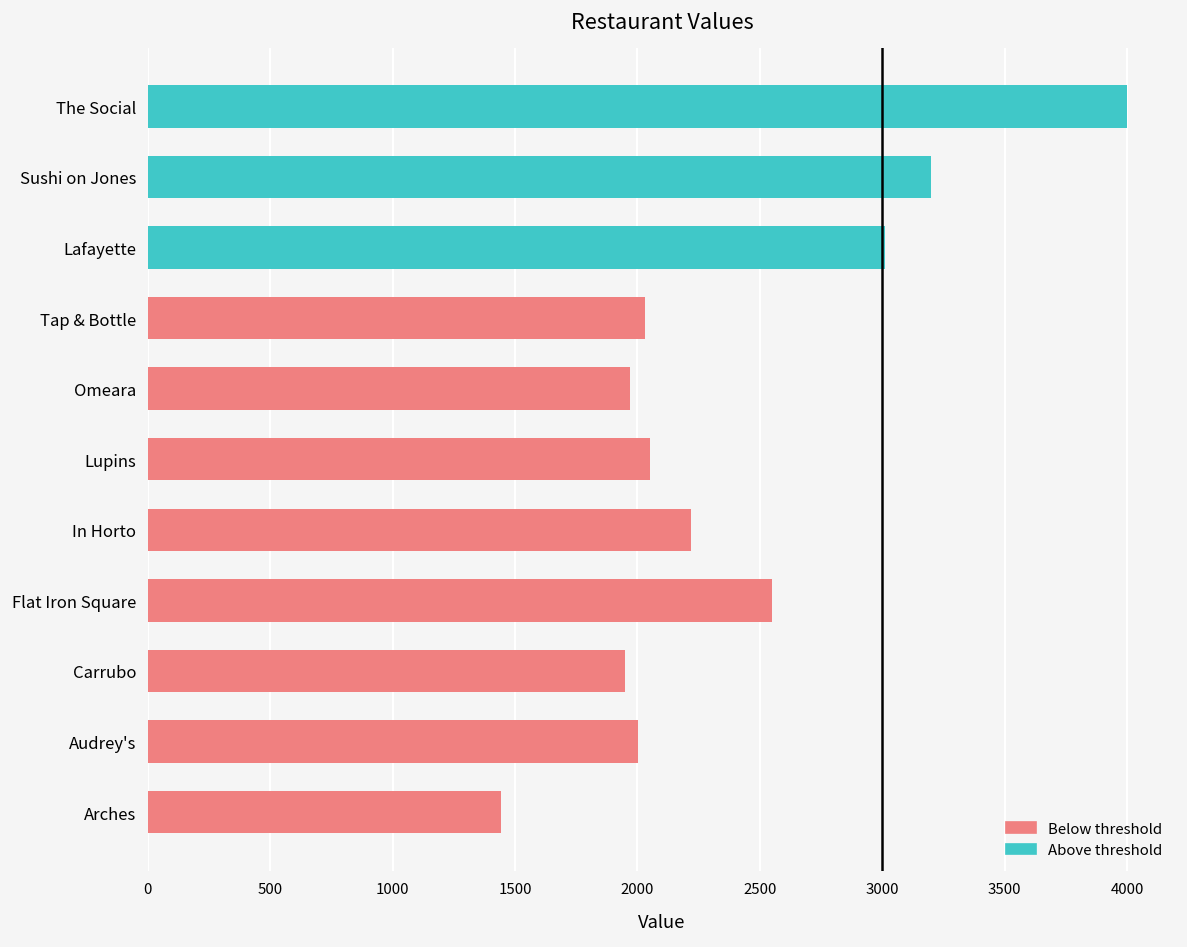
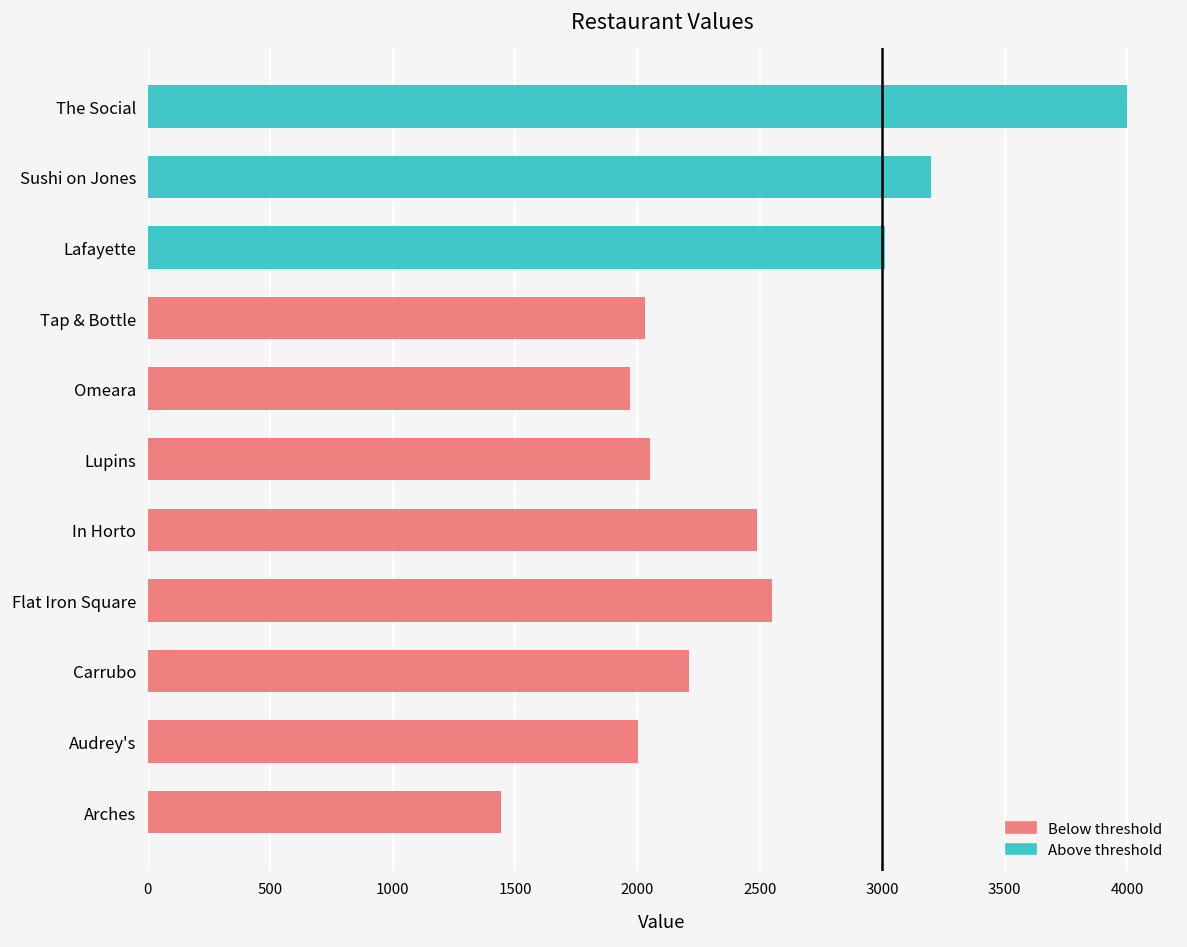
In Horto: 2220 -> 2490
Carrubo: 1950 -> 2210
